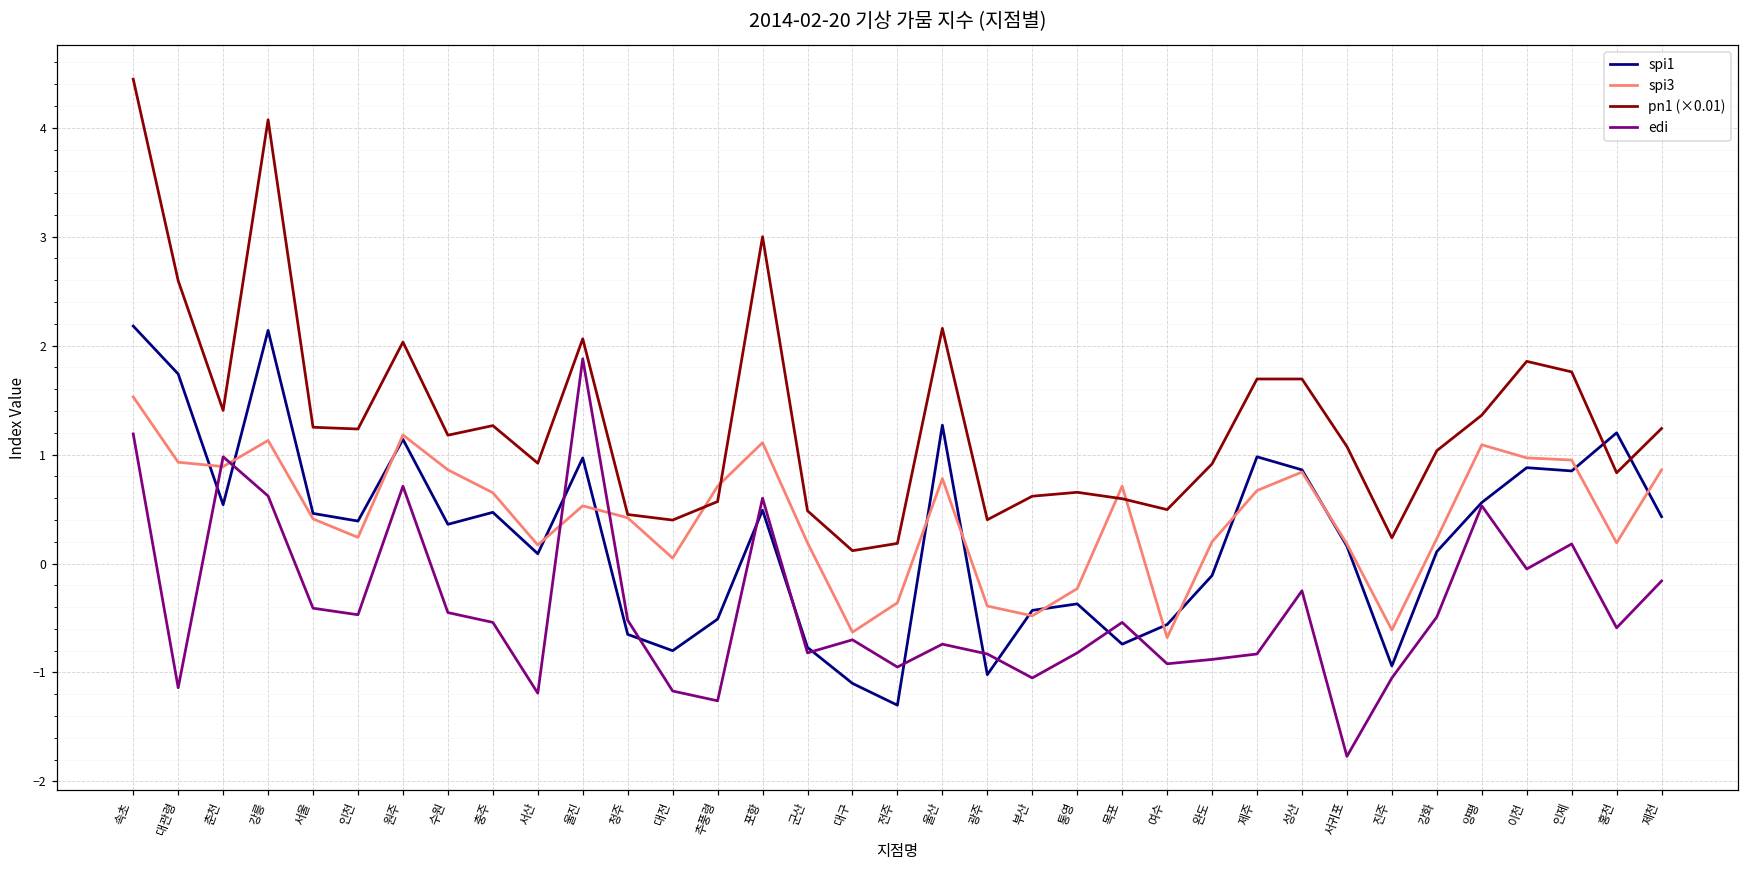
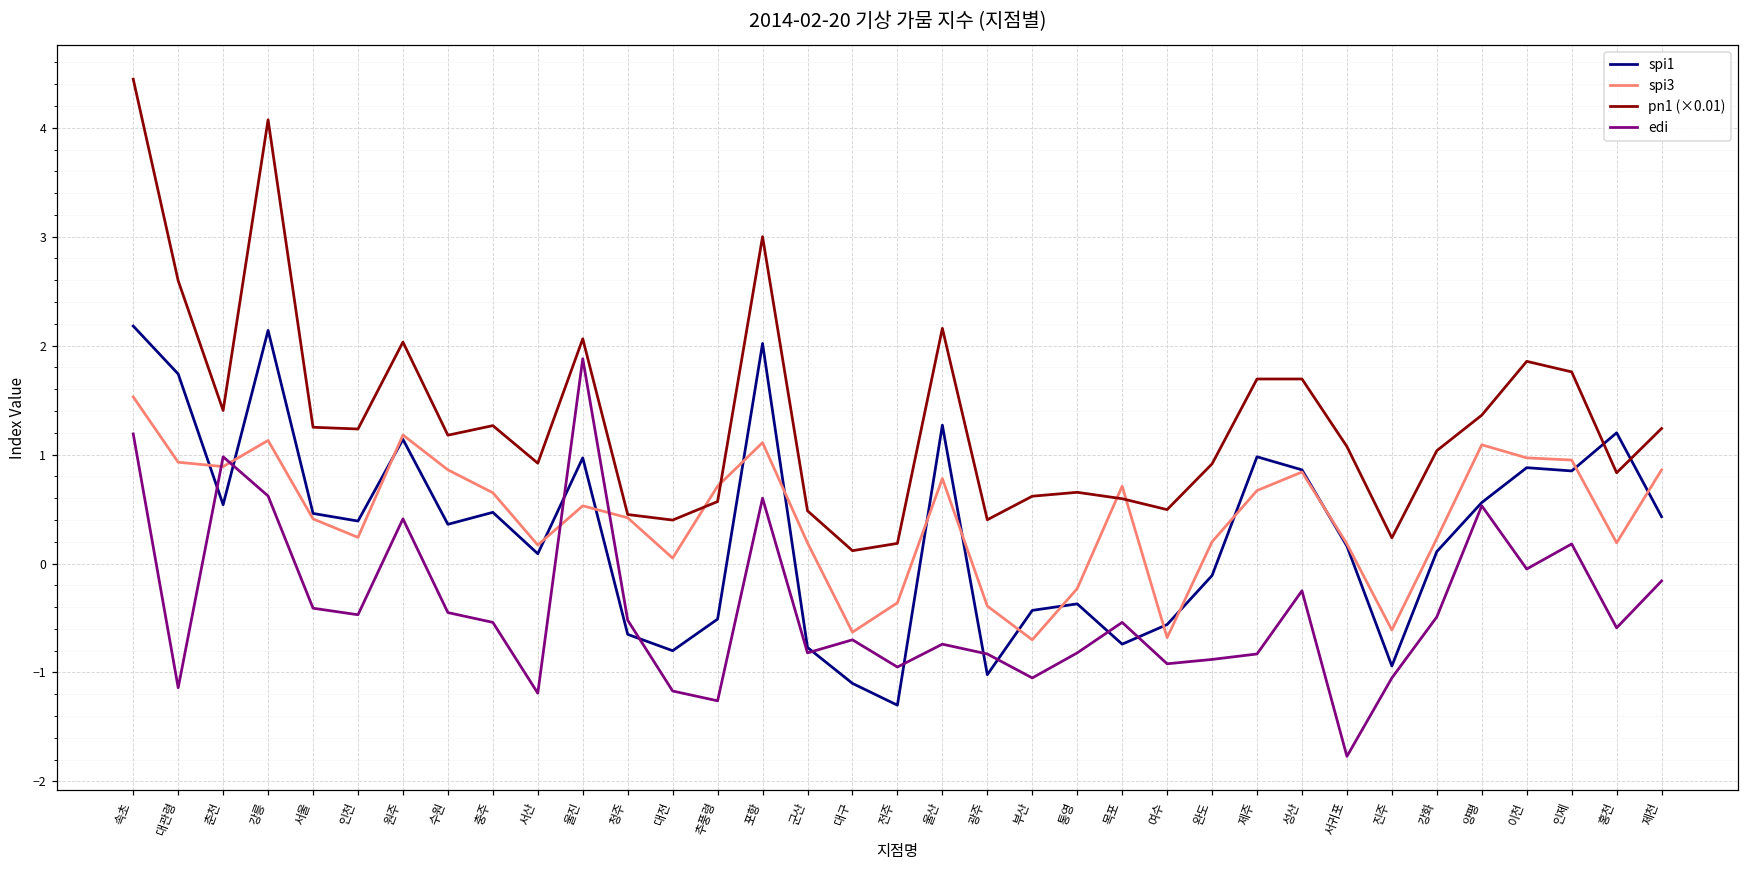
edi, 원주: 0.7 -> 0.4
spi1, 포항: 0.5 -> 2.0
spi3, 부산: -0.5 -> -0.7
